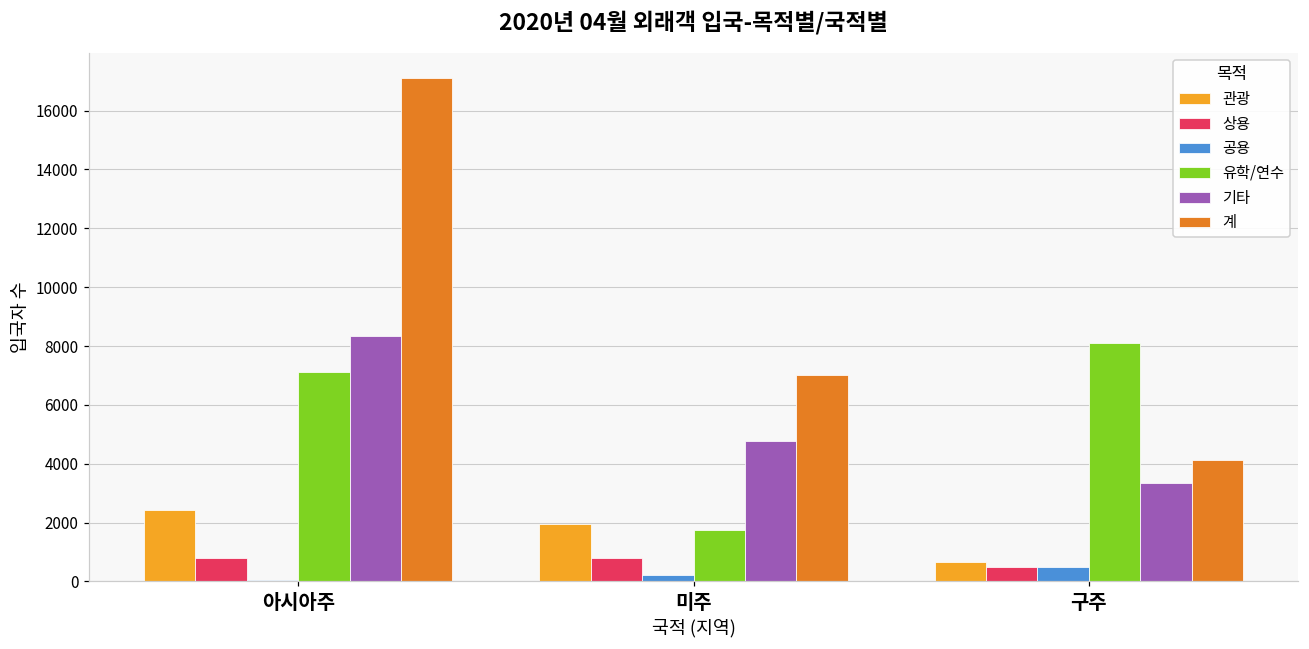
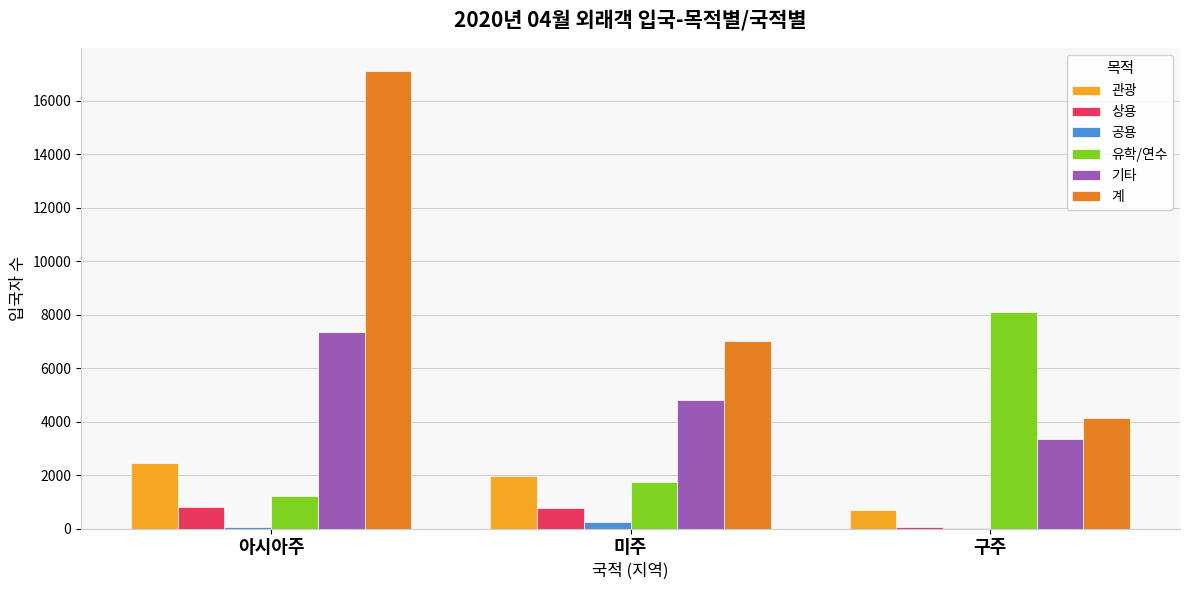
유학/연수, 아시아주: 7100 -> 1200
기타, 아시아주: 8300 -> 7400
상용, 구주: 500 -> 100
공용, 구주: 500 -> 0
